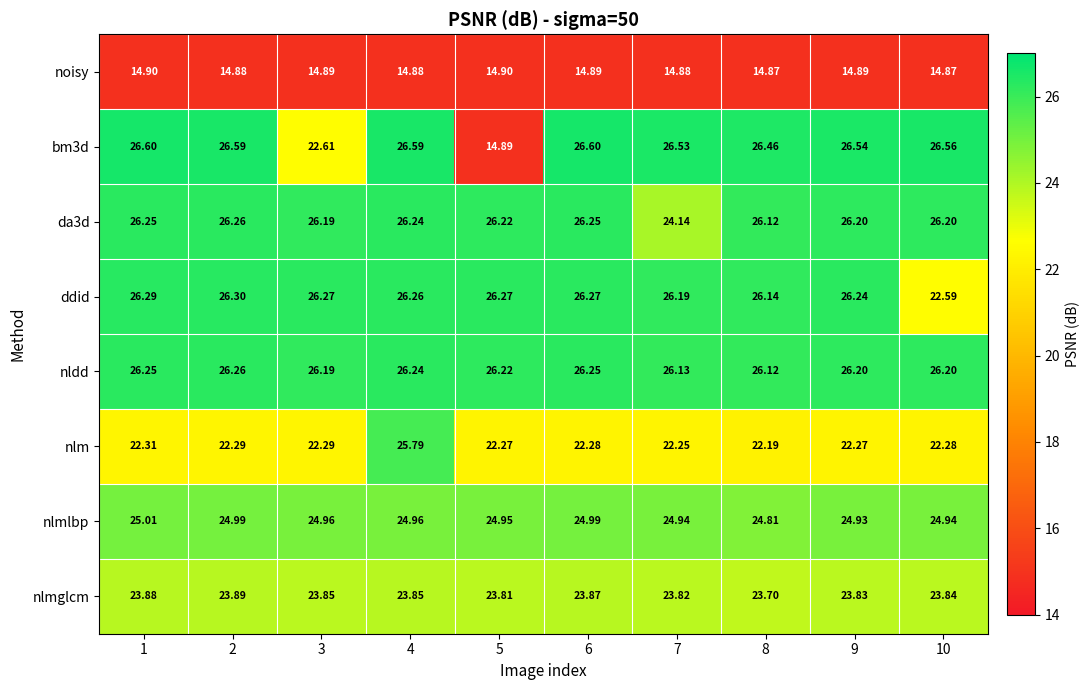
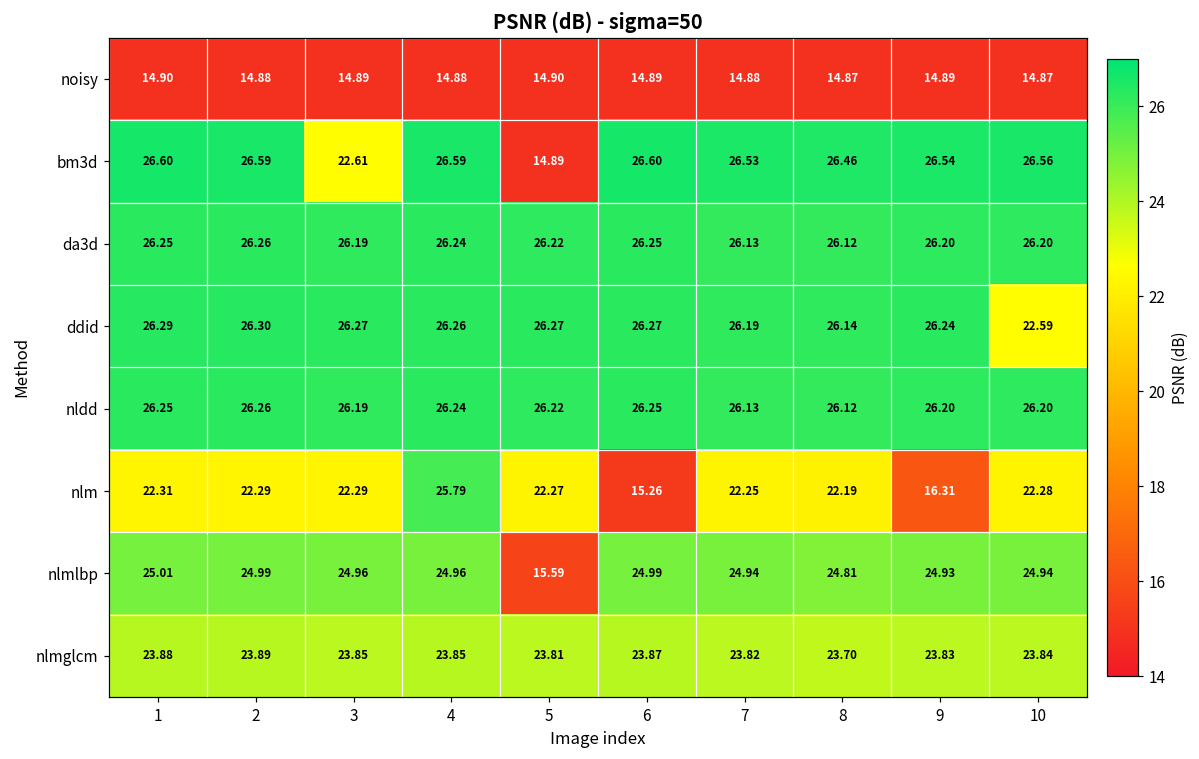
da3d, 7: 24.14 -> 26.13
nlm, 6: 22.28 -> 15.26
nlm, 9: 22.27 -> 16.31
nlmlbp, 5: 24.95 -> 15.59
